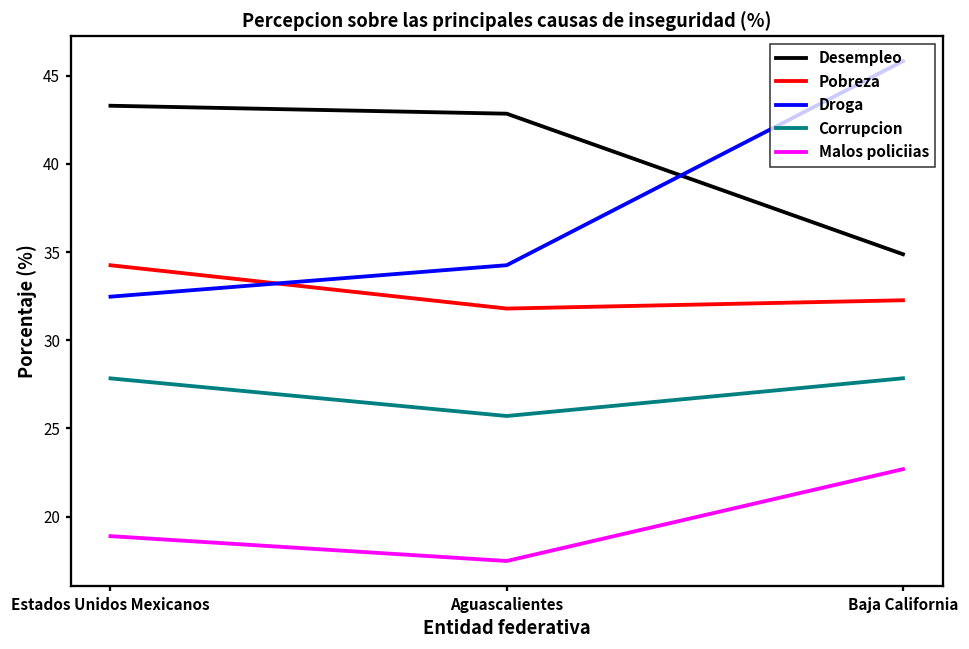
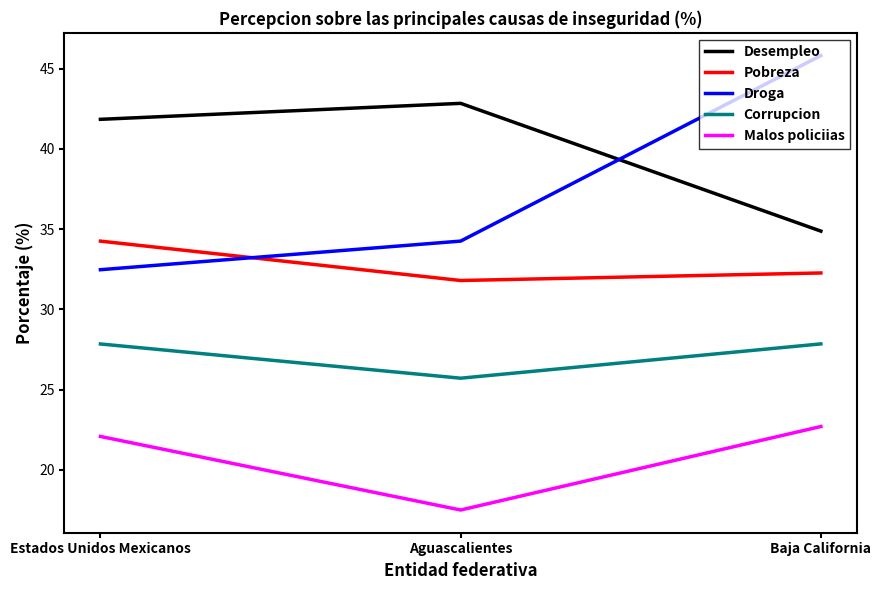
Desempleo, Estados Unidos Mexicanos: 43.3 -> 41.8
Malos policiias, Estados Unidos Mexicanos: 18.9 -> 22.1
